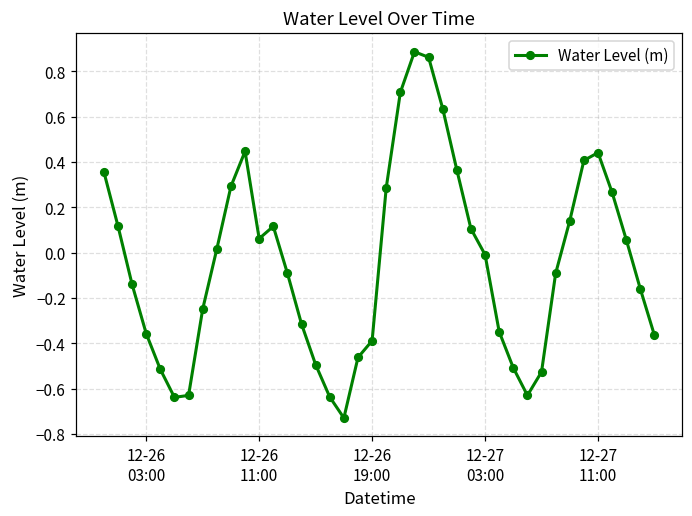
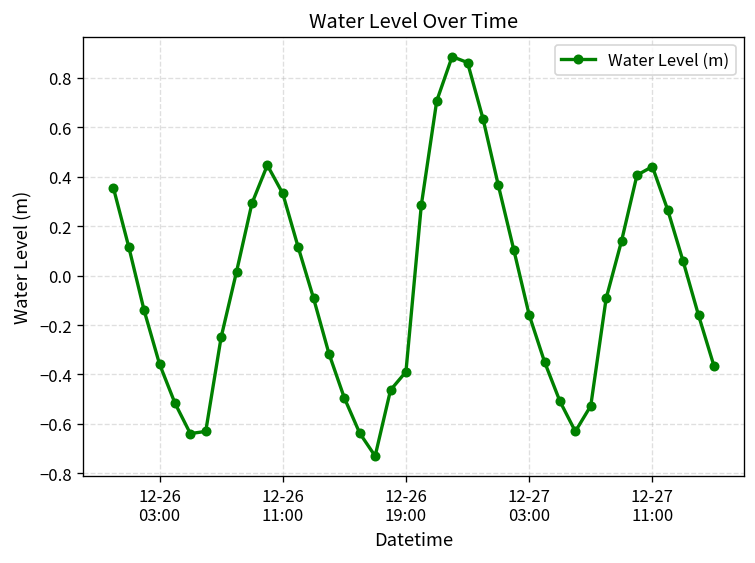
12-26 11:00: 0.06 -> 0.33
12-27 03:00: -0.01 -> -0.16
